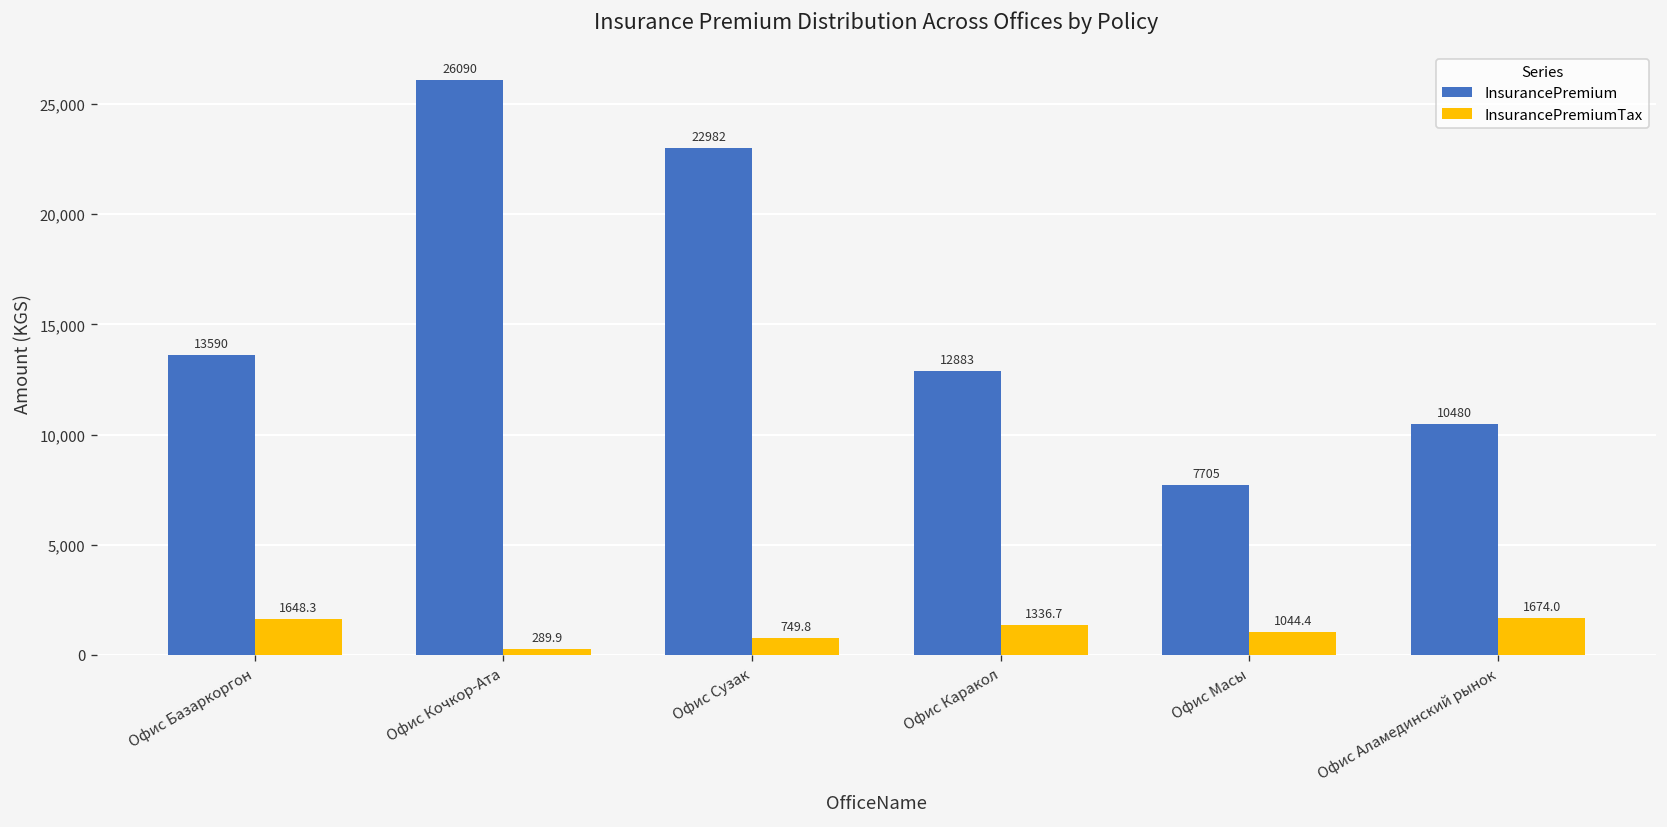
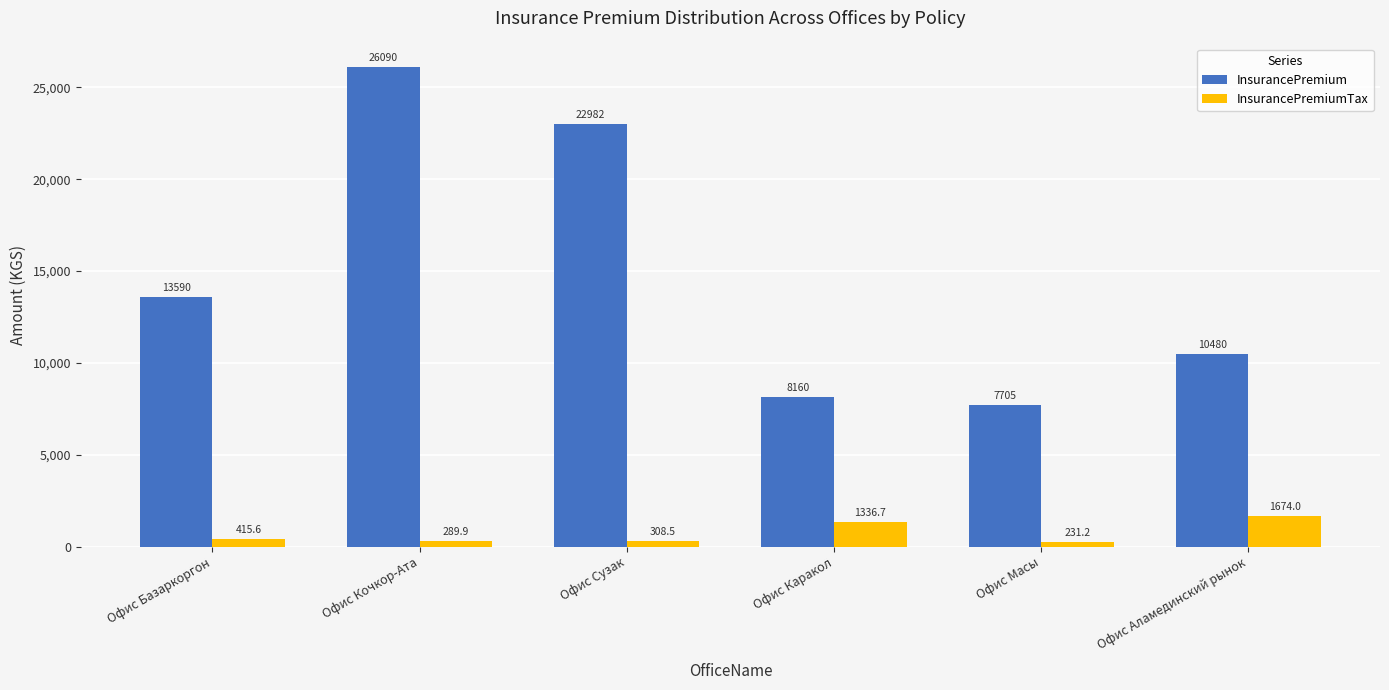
InsurancePremiumTax, Офис Базаркоргон: 1648.3 -> 415.6
InsurancePremiumTax, Офис Сузак: 749.8 -> 308.5
InsurancePremium, Офис Каракол: 12883 -> 8160
InsurancePremiumTax, Офис Масы: 1044.4 -> 231.2
